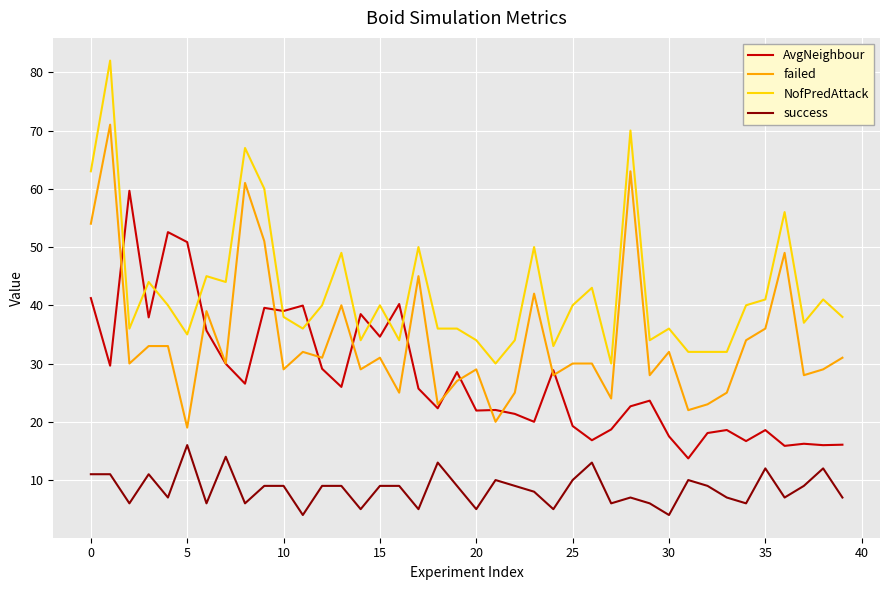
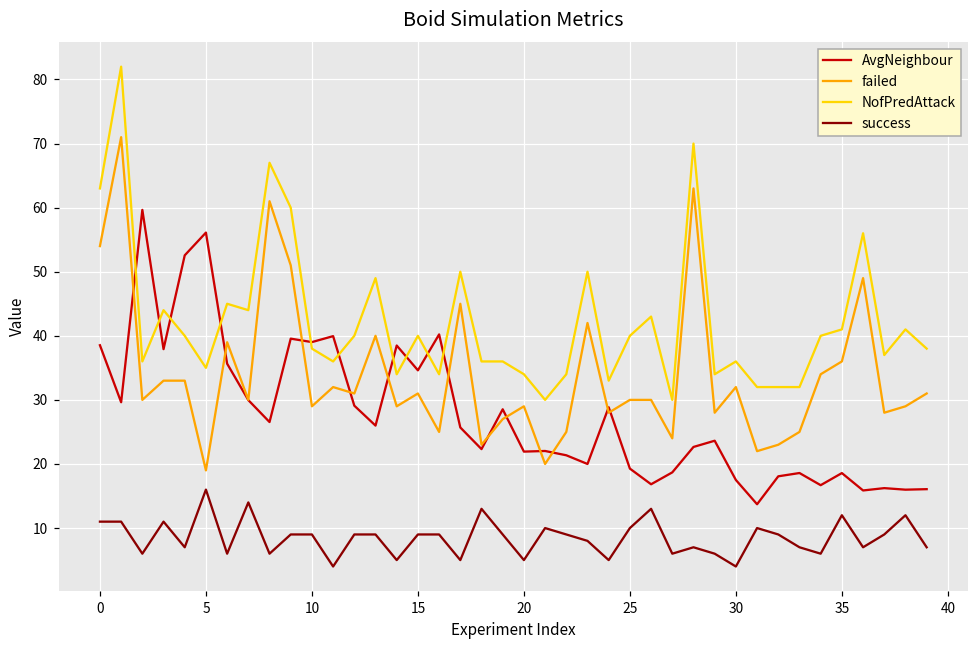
AvgNeighbour, 0: 41 -> 39
AvgNeighbour, 5: 51 -> 56
